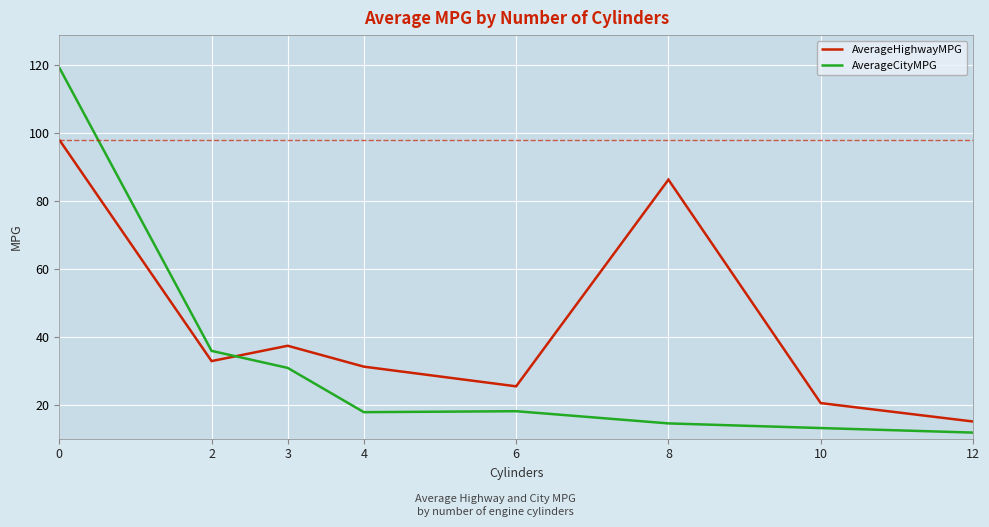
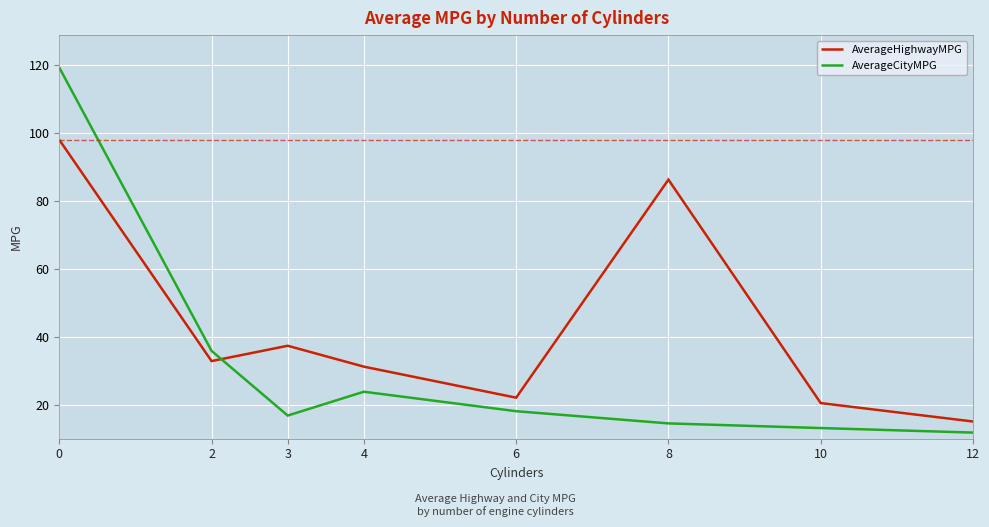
AverageCityMPG, 3: 31 -> 17
AverageCityMPG, 4: 18 -> 24
AverageHighwayMPG, 6: 26 -> 22
